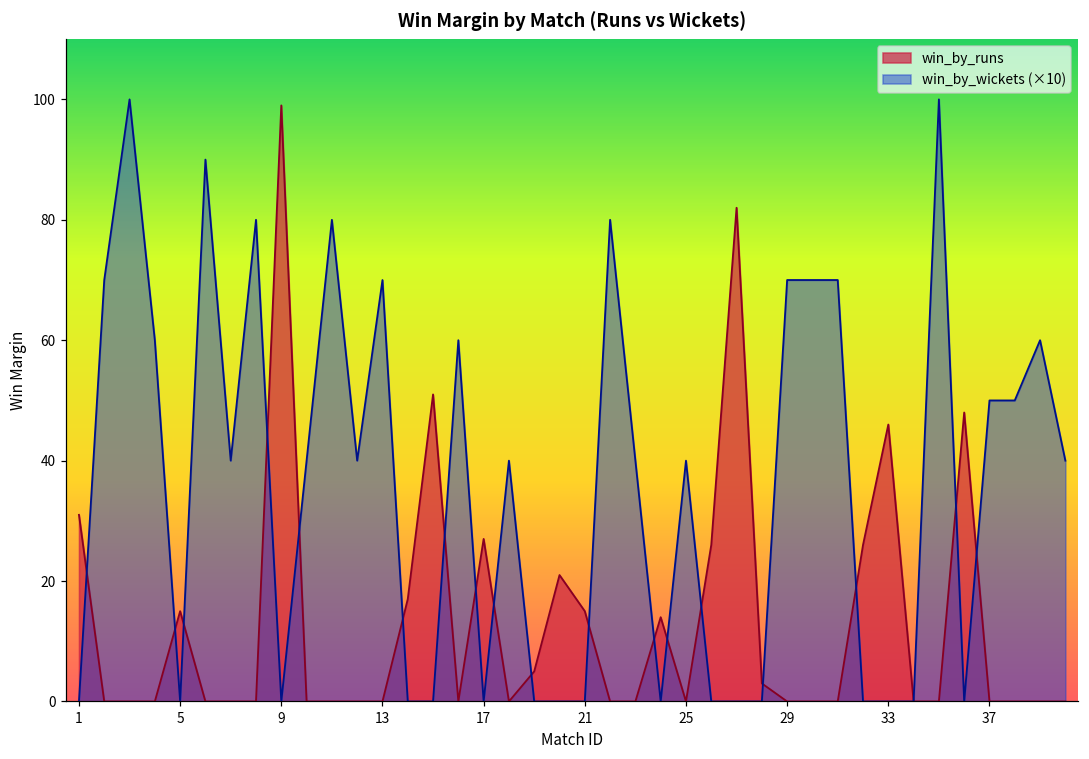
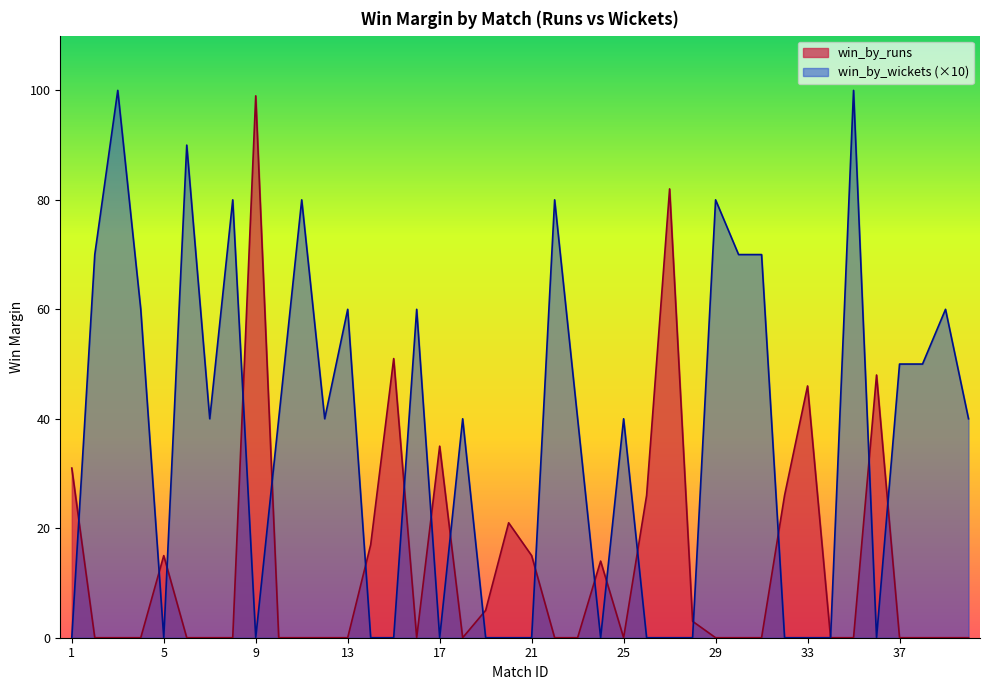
win_by_wickets (×10), 13: 70 -> 60
win_by_runs, 17: 27 -> 35
win_by_wickets (×10), 29: 70 -> 80
